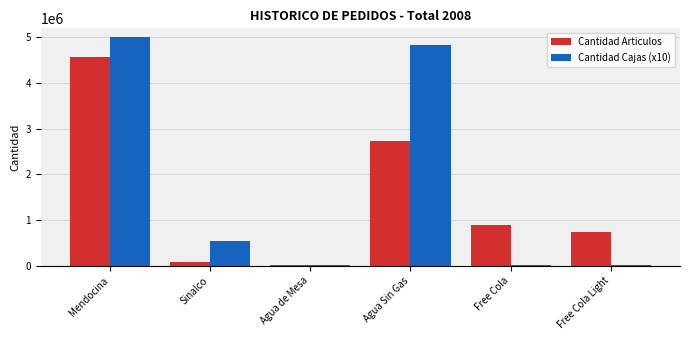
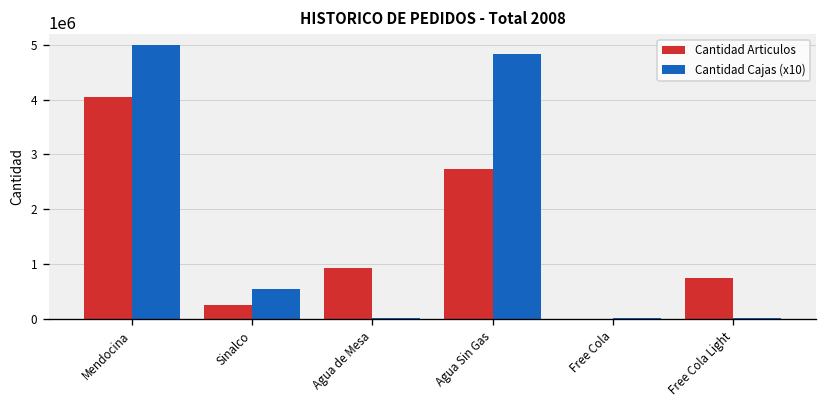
Cantidad Articulos, Mendocina: 4600000 -> 4100000
Cantidad Articulos, Sinalco: 100000 -> 300000
Cantidad Articulos, Agua de Mesa: 0 -> 900000
Cantidad Articulos, Free Cola: 900000 -> 0
